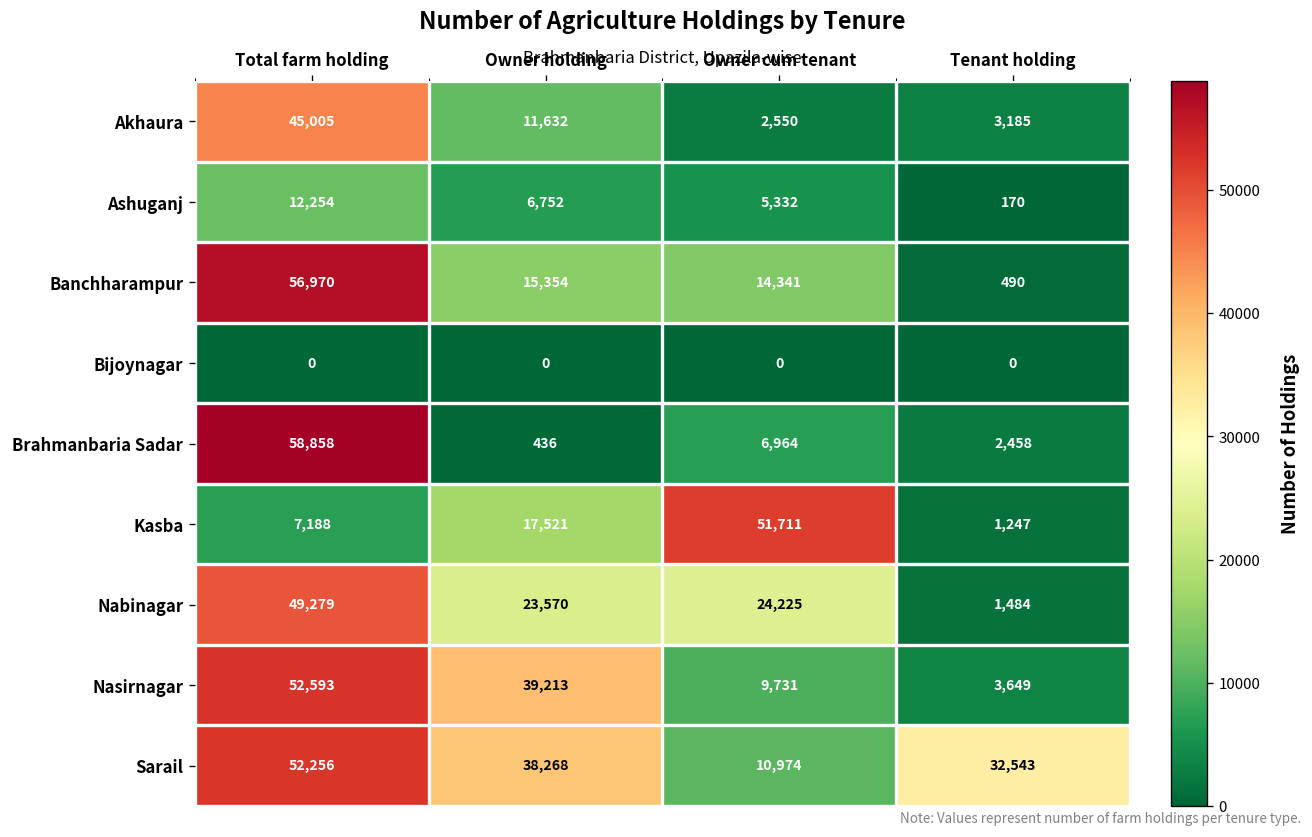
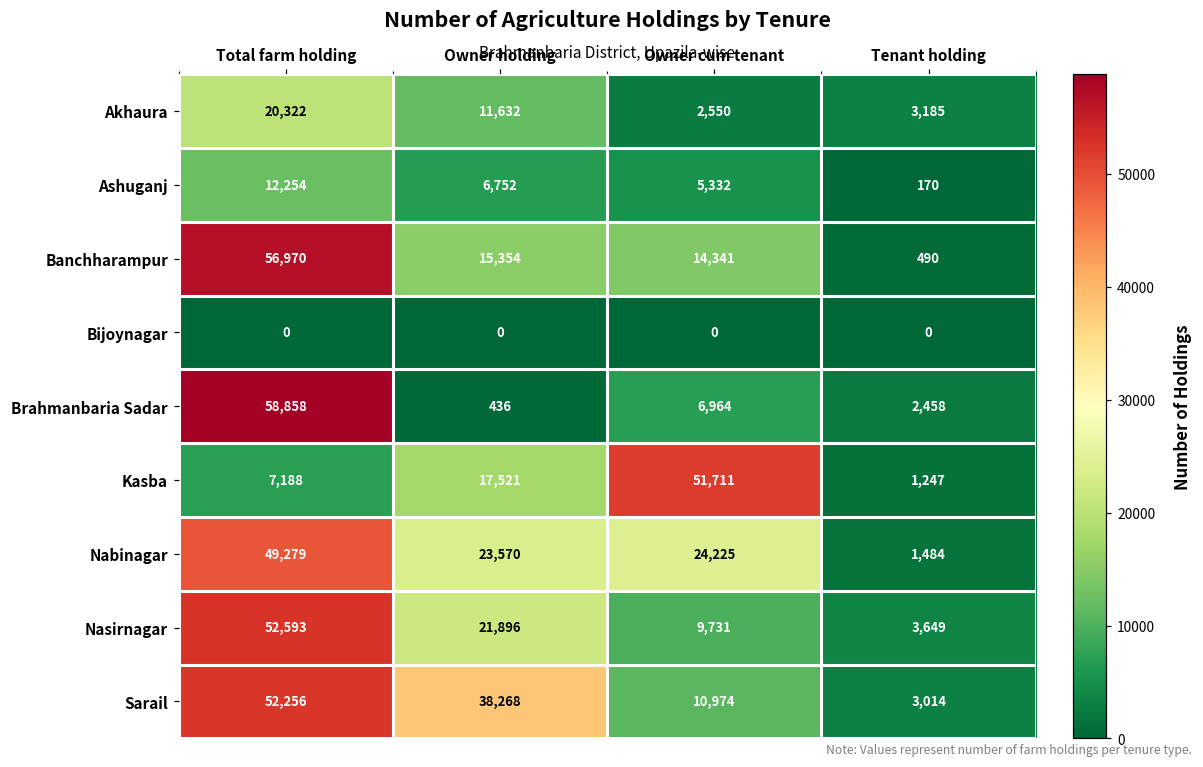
Akhaura, Total farm holding: 45,005 -> 20,322
Nasirnagar, Owner holding: 39,213 -> 21,896
Sarail, Tenant holding: 32,543 -> 3,014
